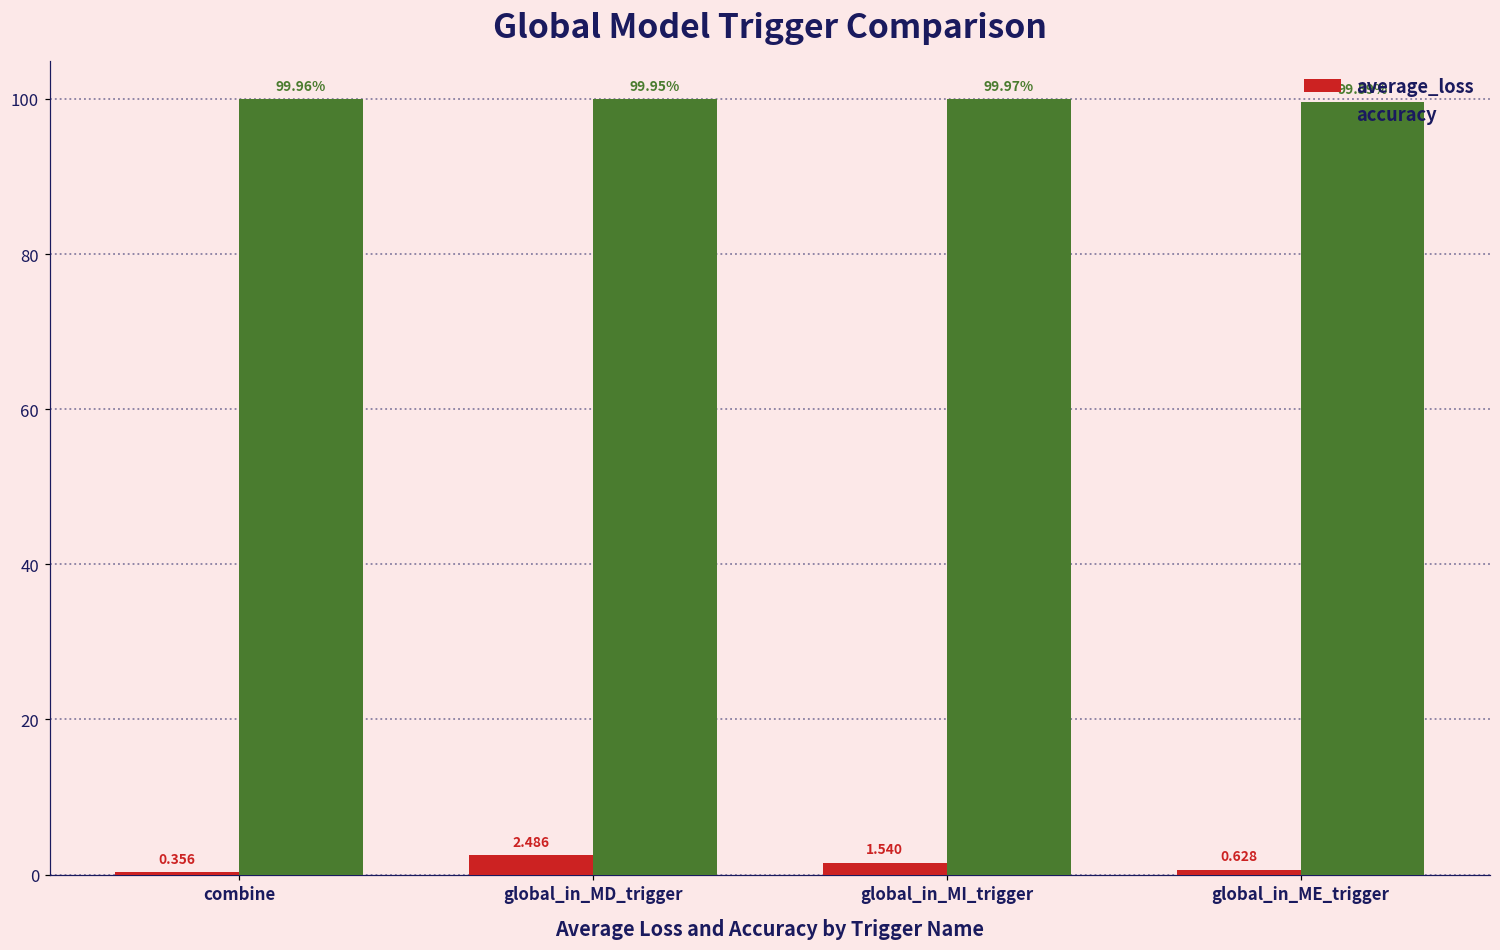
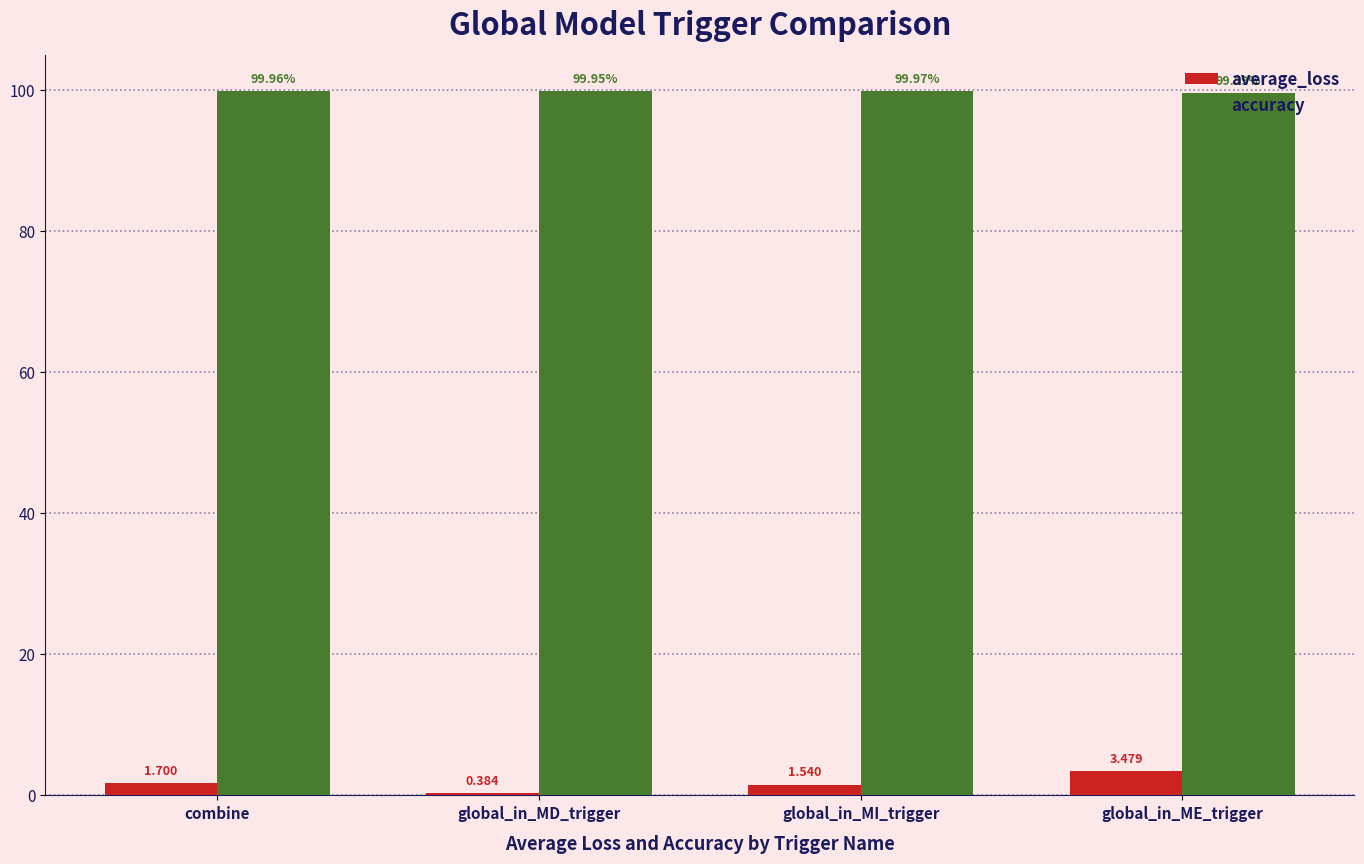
average_loss, combine: 0.356 -> 1.700
average_loss, global_in_MD_trigger: 2.486 -> 0.384
average_loss, global_in_ME_trigger: 0.628 -> 3.479
